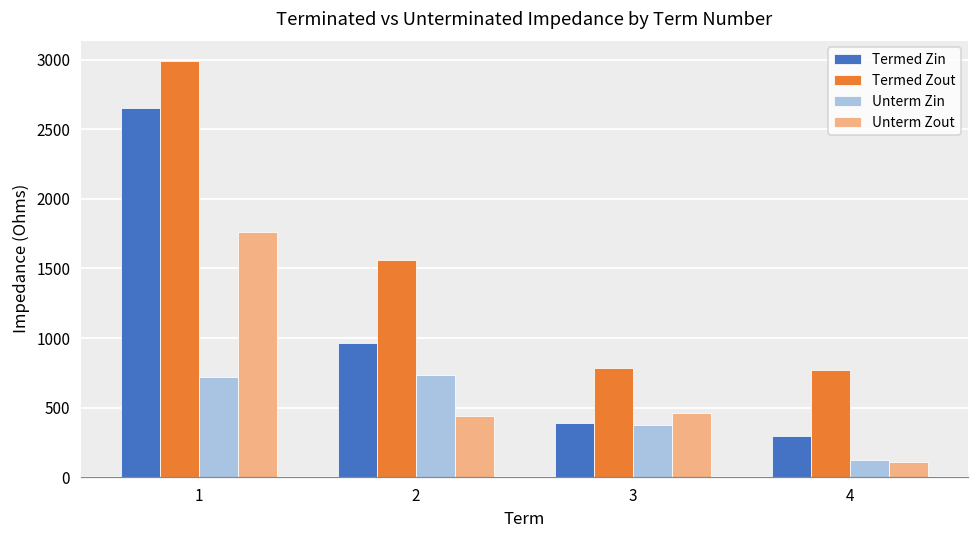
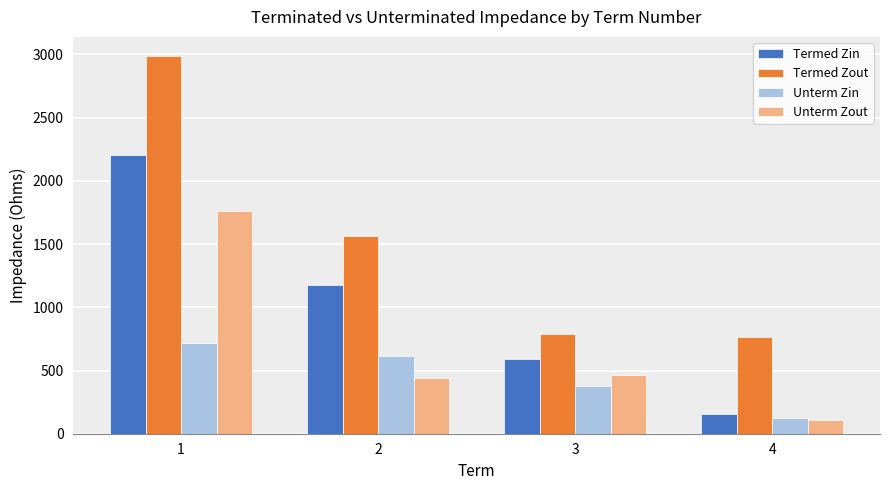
Termed Zin, 1: 2650 -> 2210
Termed Zin, 2: 960 -> 1170
Unterm Zin, 2: 740 -> 620
Termed Zin, 3: 390 -> 590
Termed Zin, 4: 300 -> 160
